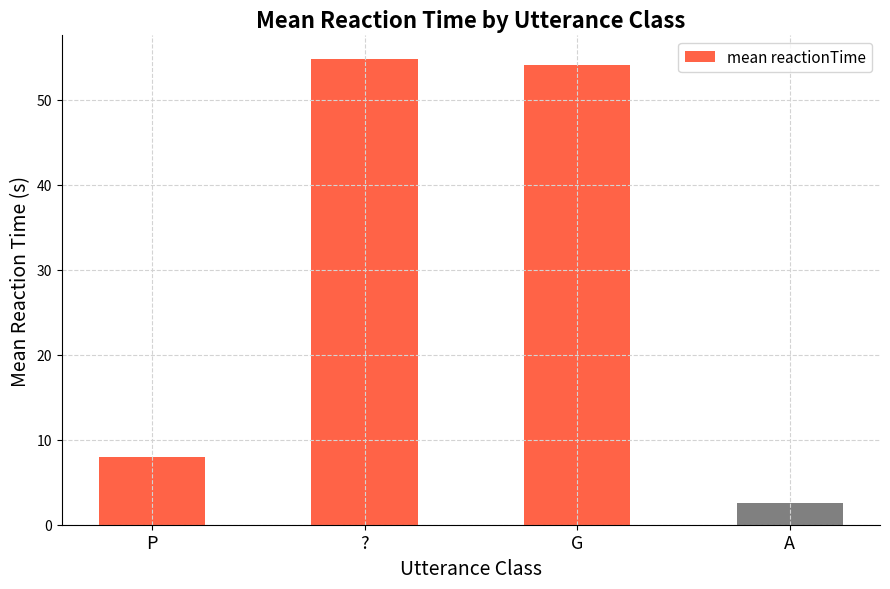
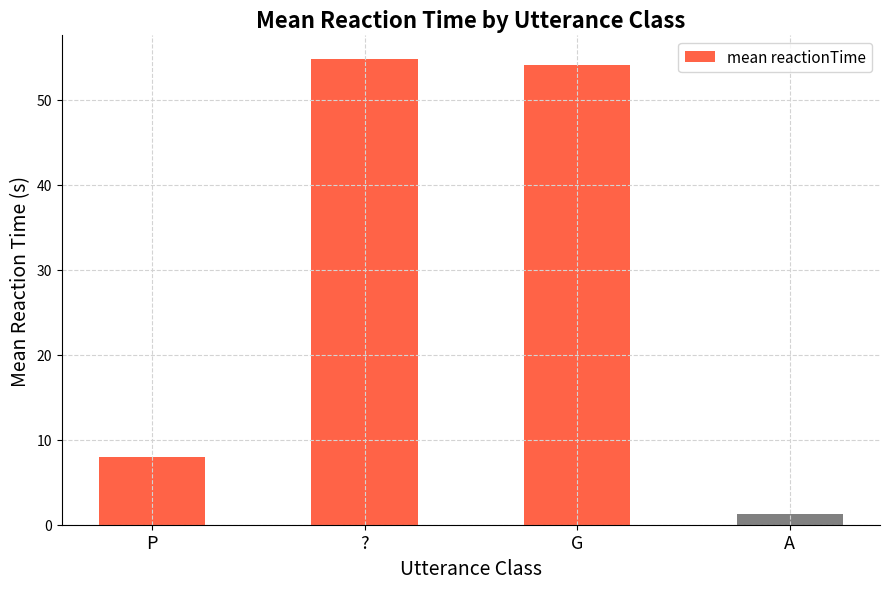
A: 3 -> 1
